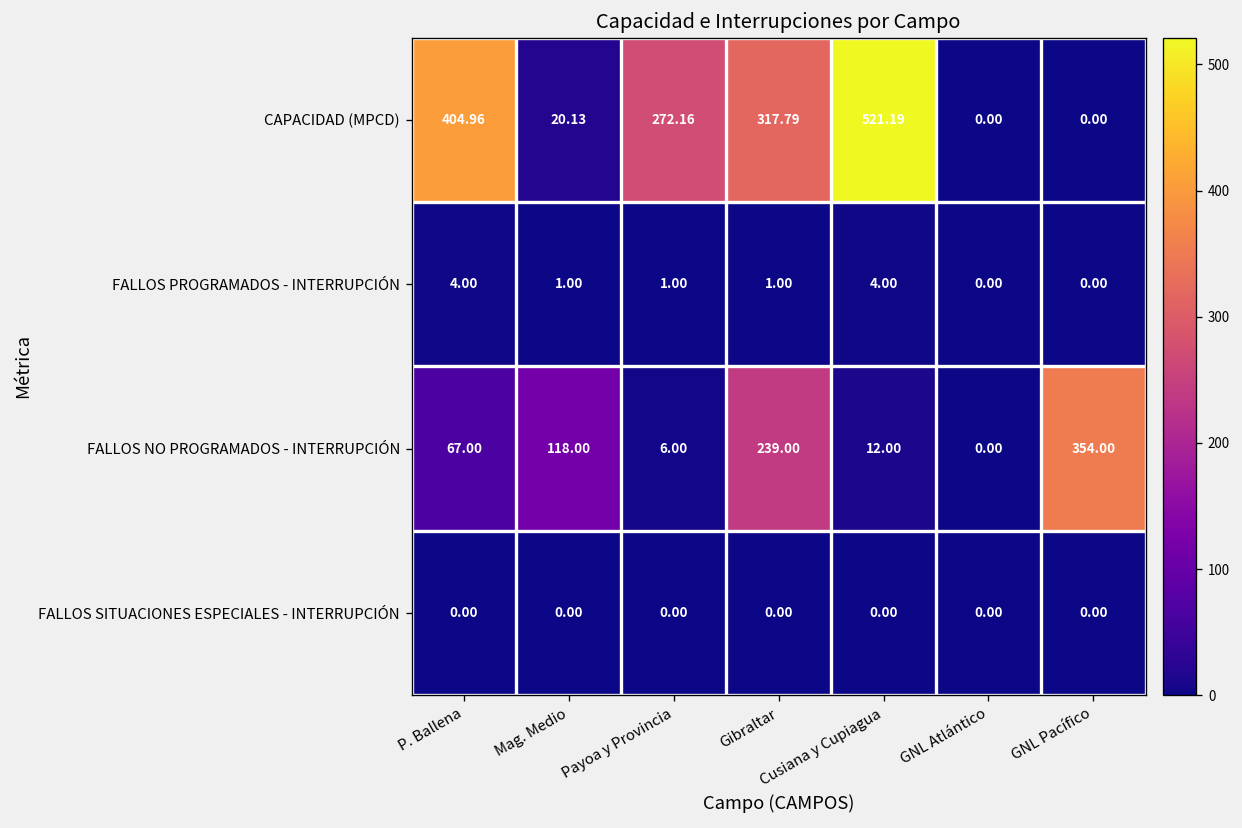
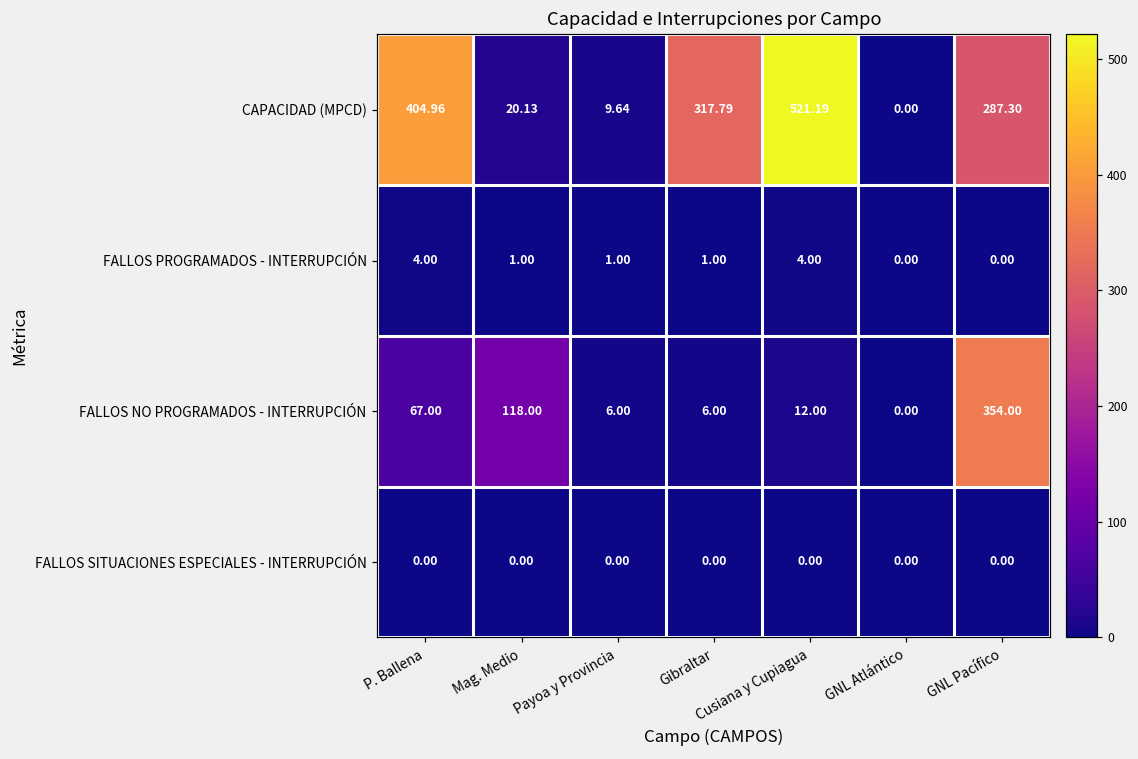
CAPACIDAD (MPCD), Payoa y Provincia: 272.16 -> 9.64
CAPACIDAD (MPCD), GNL Pacífico: 0.00 -> 287.30
FALLOS NO PROGRAMADOS - INTERRUPCIÓN, Gibraltar: 239.00 -> 6.00
